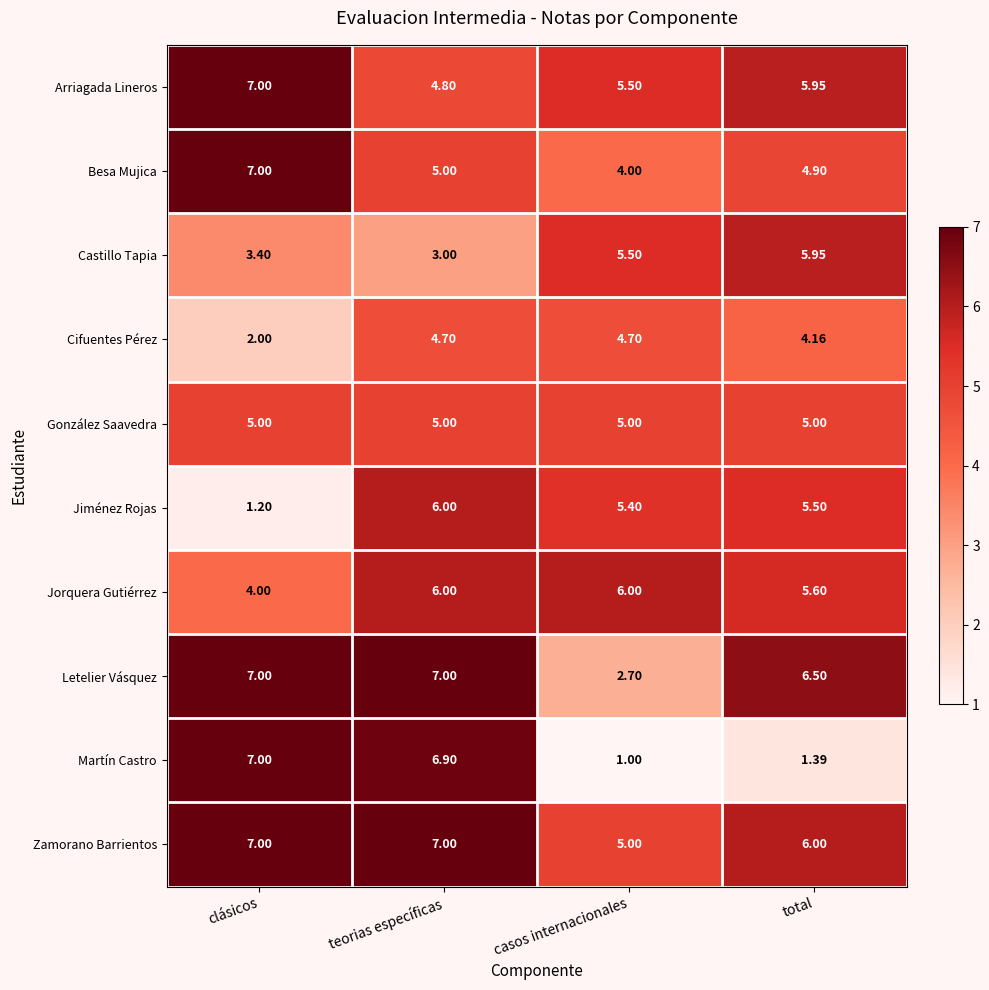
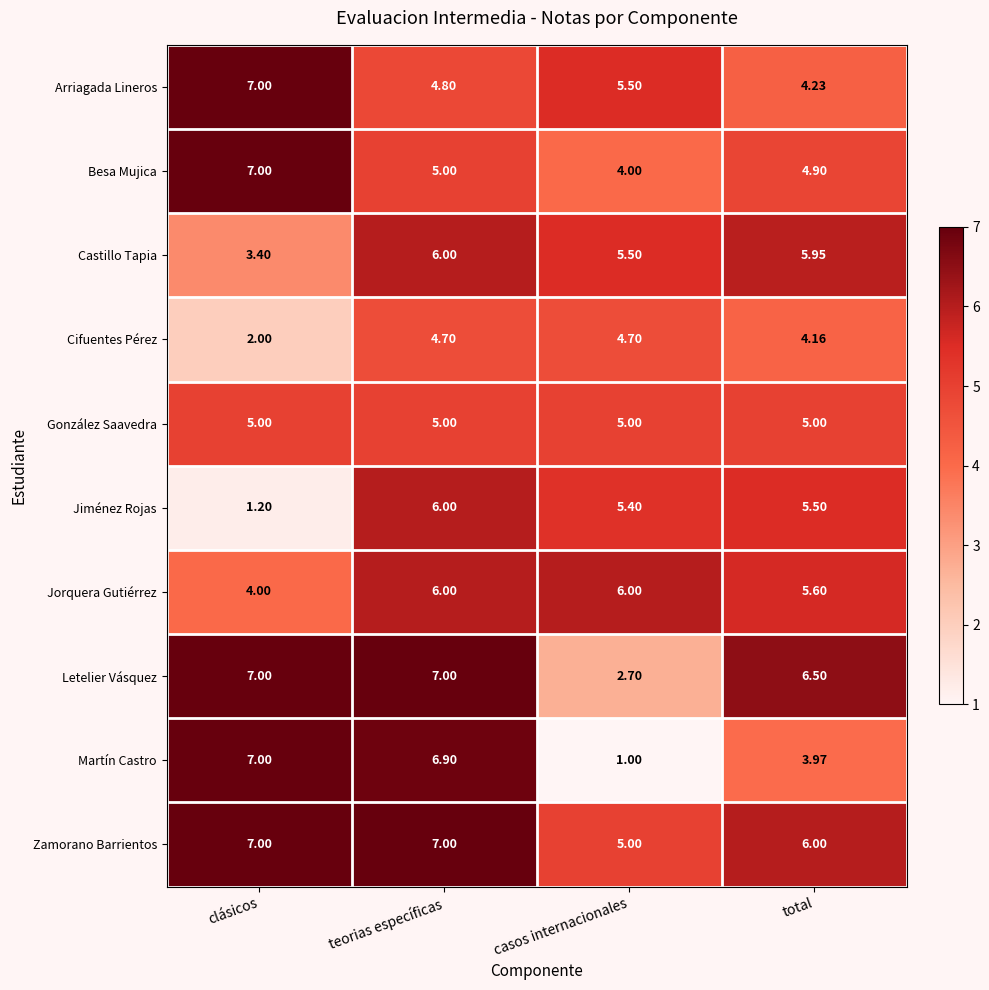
Arriagada Lineros, total: 5.95 -> 4.23
Castillo Tapia, teorias específicas: 3.00 -> 6.00
Martín Castro, total: 1.39 -> 3.97
